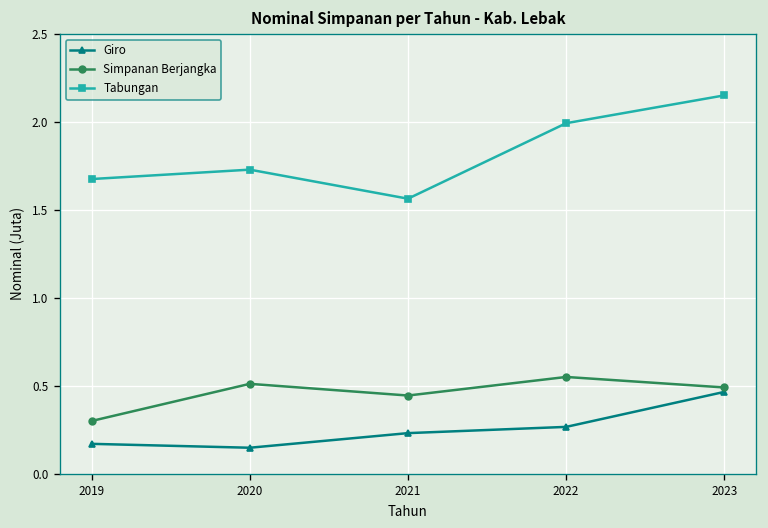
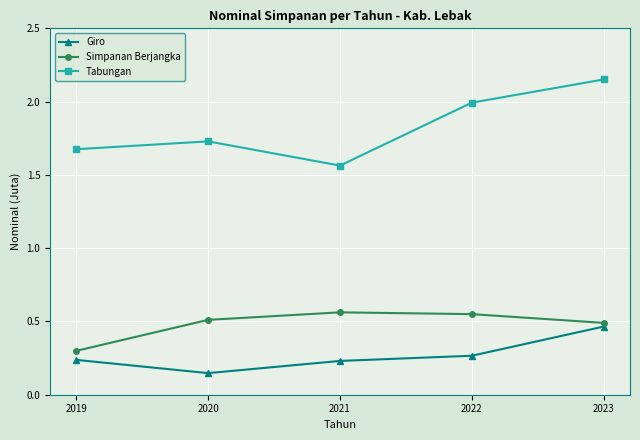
Giro, 2019: 0.17 -> 0.24
Simpanan Berjangka, 2021: 0.44 -> 0.56
